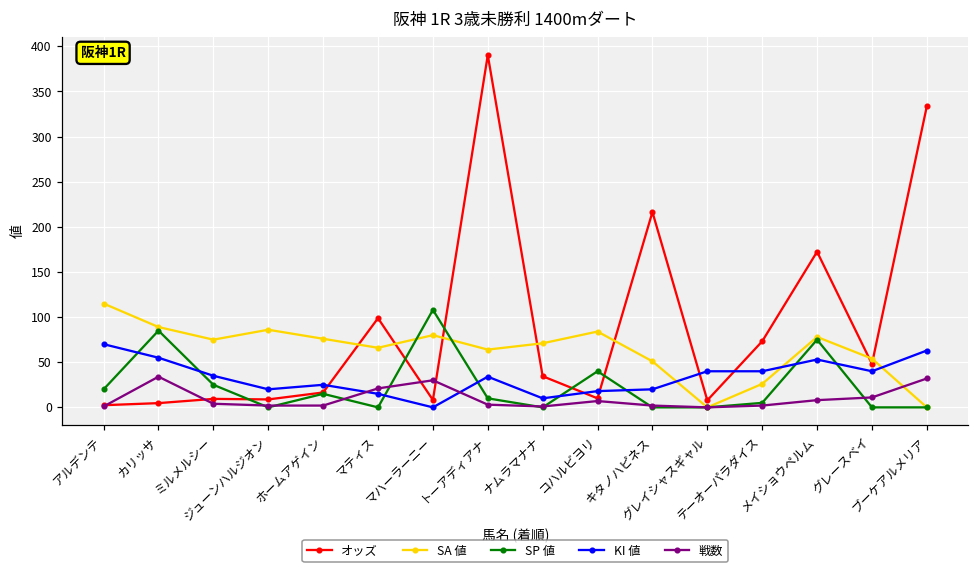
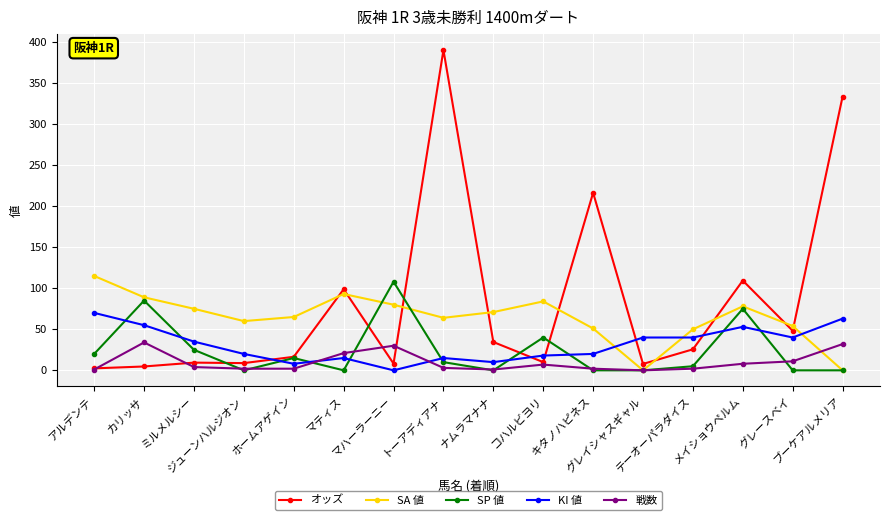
SA 値, ジューンハルジオン: 90 -> 60
SA 値, ホームアゲイン: 80 -> 70
KI 値, ホームアゲイン: 30 -> 10
SA 値, マティス: 70 -> 90
KI 値, トーアディアナ: 30 -> 20
オッズ, テーオーパラダイス: 70 -> 30
SA 値, テーオーパラダイス: 30 -> 50
オッズ, メイショウペルム: 170 -> 110
